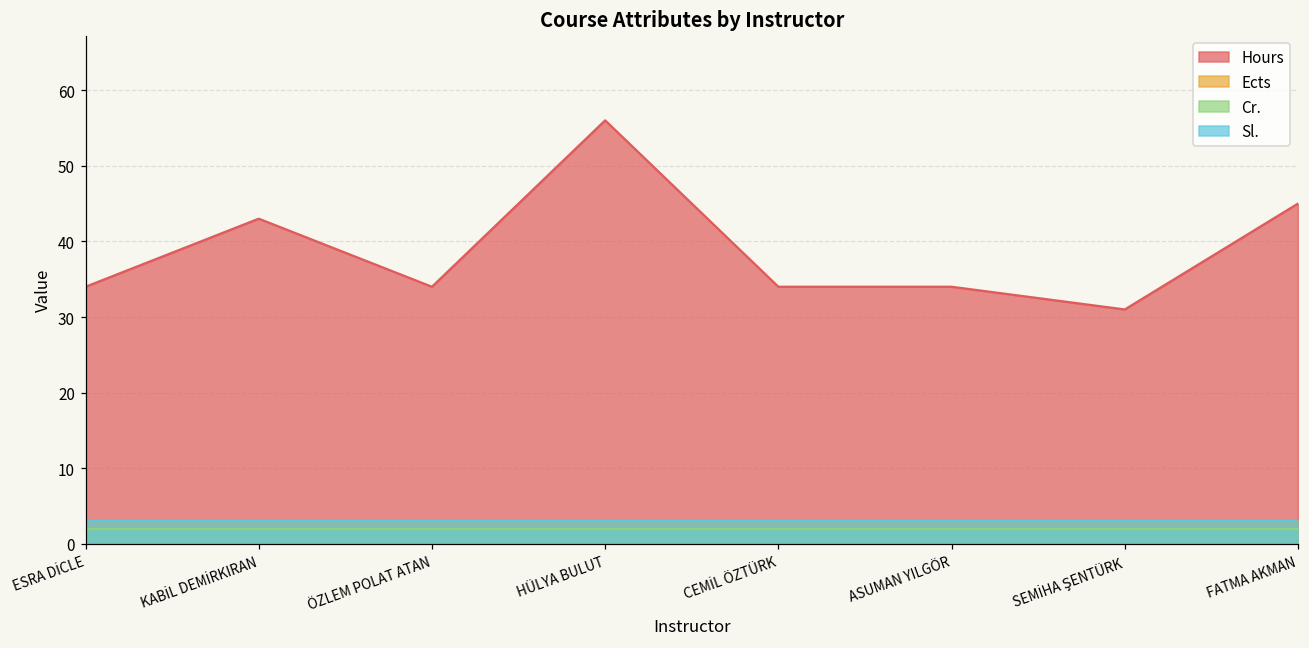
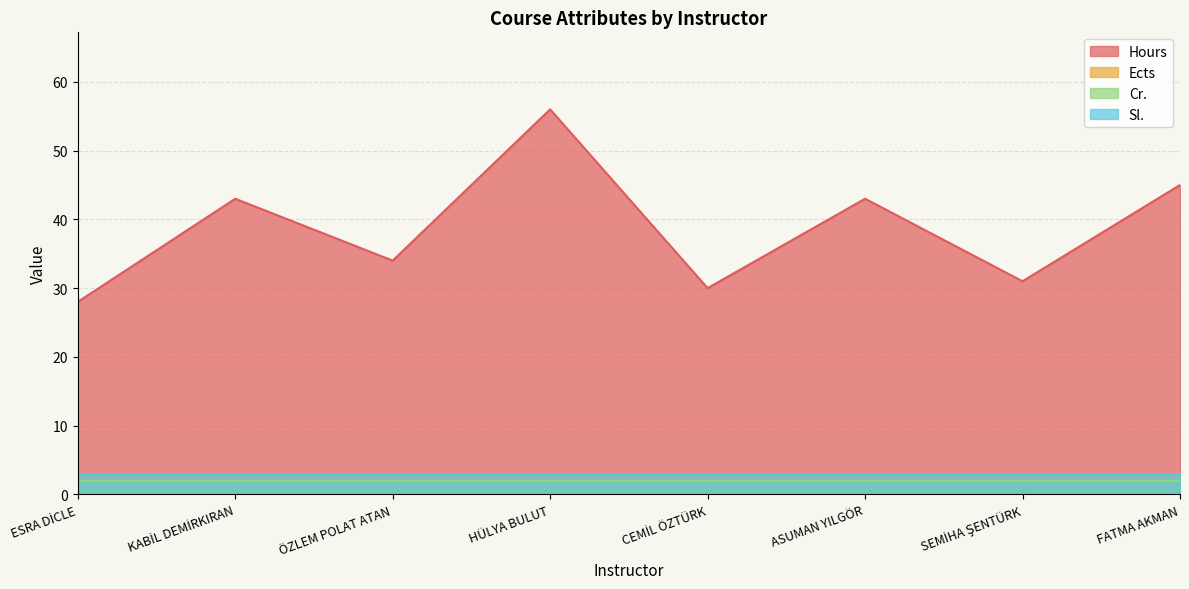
Hours, ESRA DİCLE: 34 -> 28
Hours, CEMİL ÖZTÜRK: 34 -> 30
Hours, ASUMAN YILGÖR: 34 -> 43
